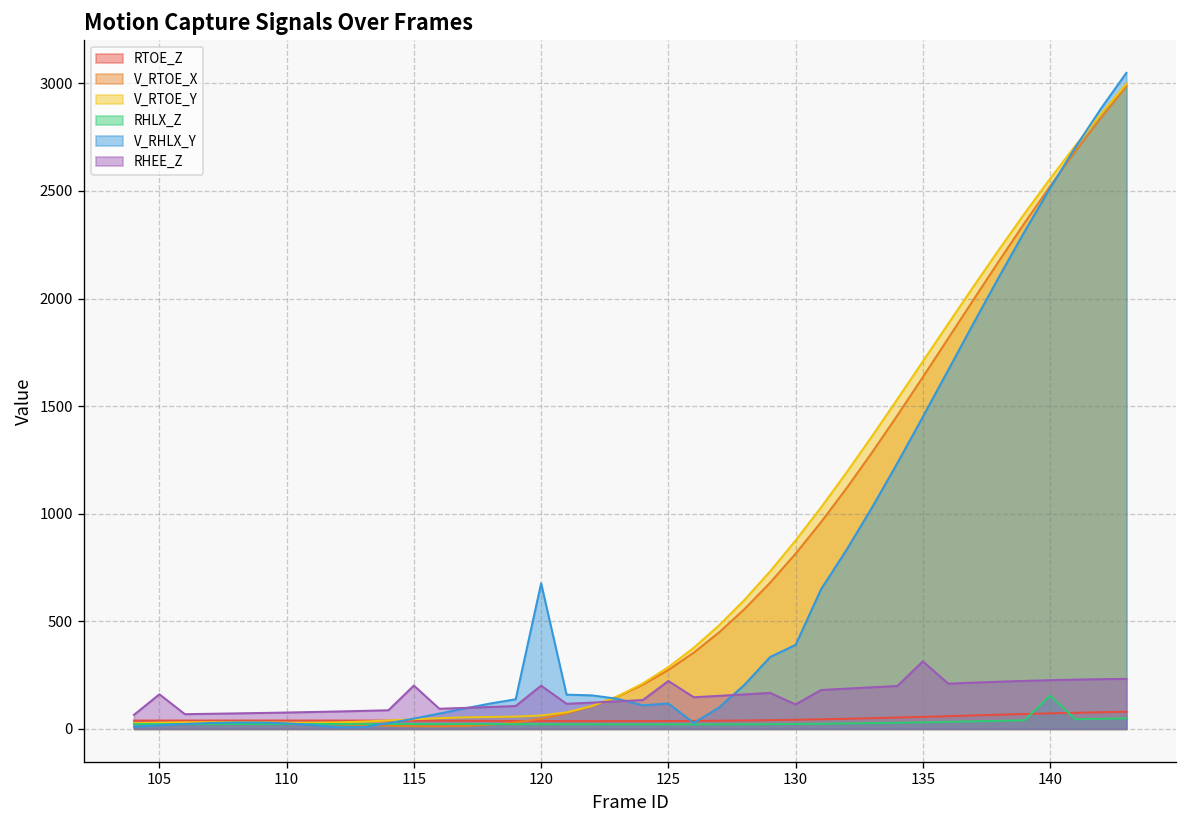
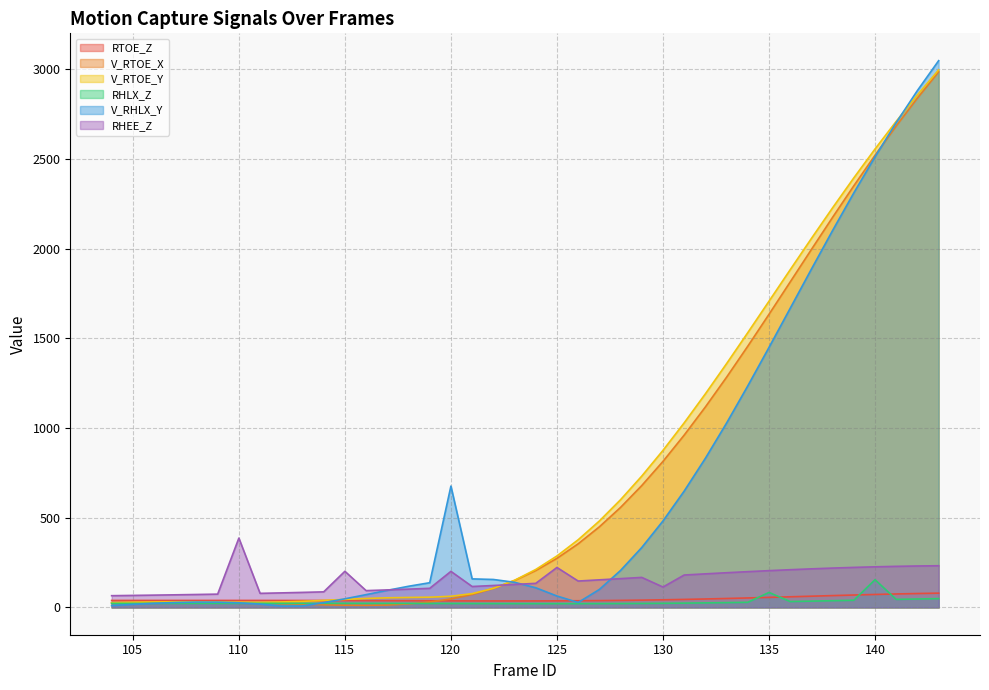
RHEE_Z, 105: 160 -> 70
RHEE_Z, 110: 80 -> 390
V_RHLX_Y, 125: 120 -> 60
V_RHLX_Y, 130: 390 -> 480
RHLX_Z, 135: 30 -> 80
RHEE_Z, 135: 310 -> 200
